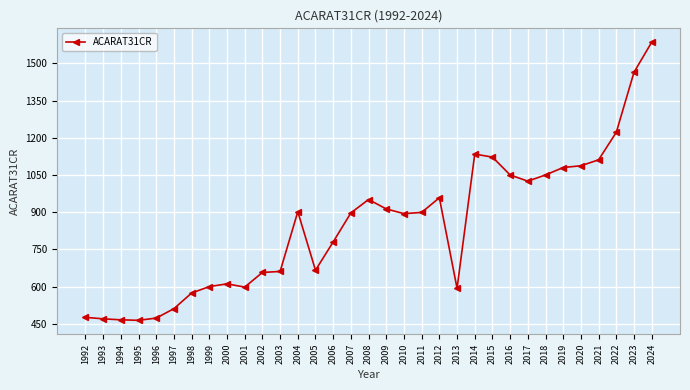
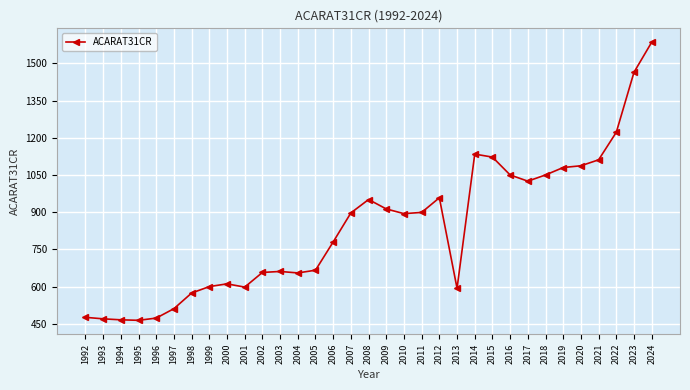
2004: 900 -> 660
